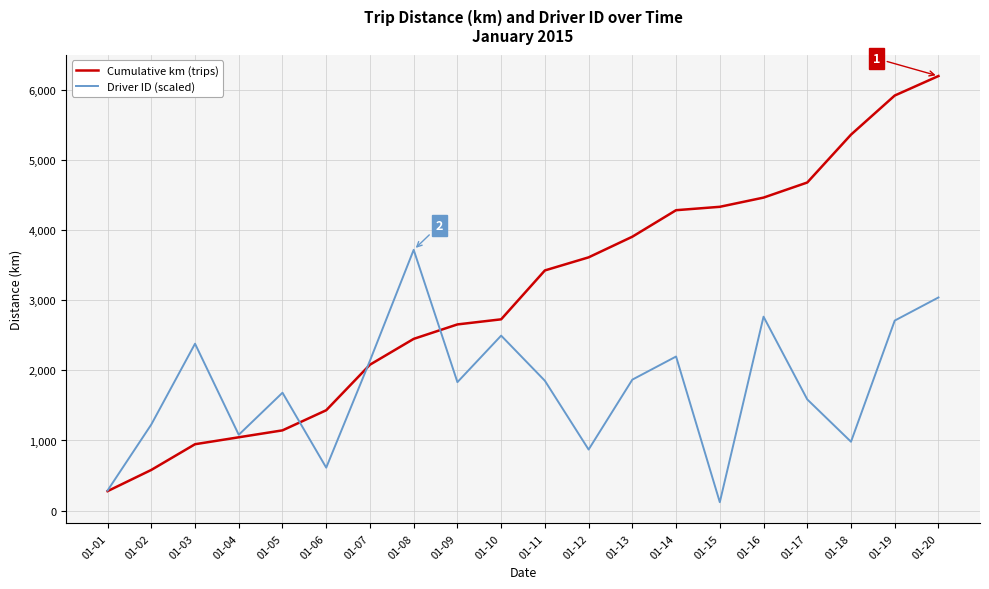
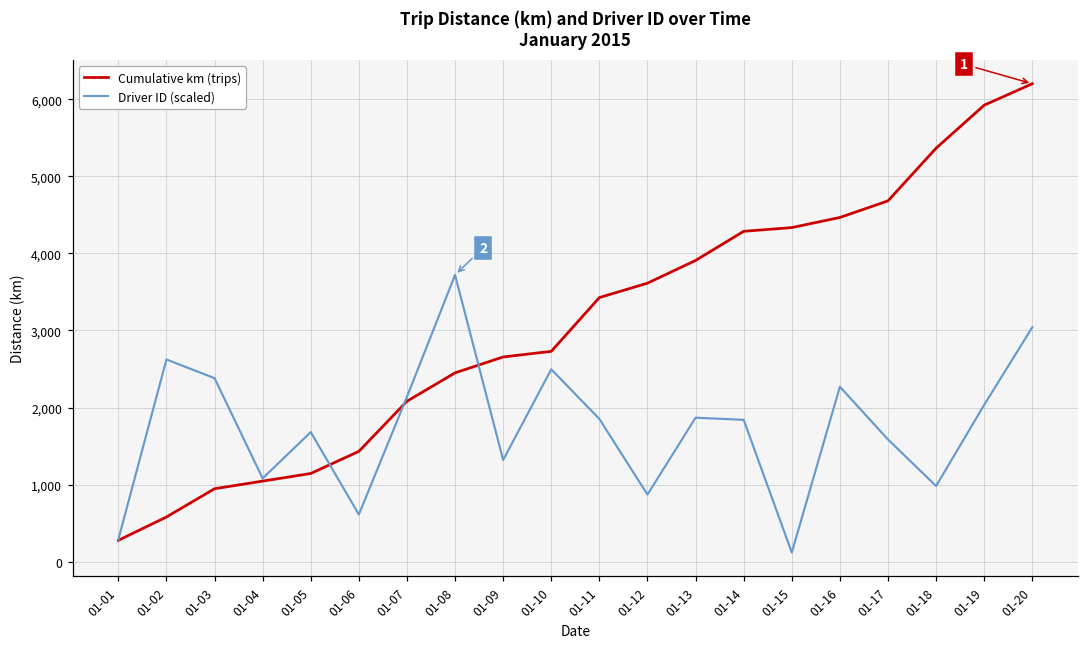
Driver ID (scaled), 01-02: 1,200 -> 2,600
Driver ID (scaled), 01-09: 1,800 -> 1,300
Driver ID (scaled), 01-14: 2,200 -> 1,800
Driver ID (scaled), 01-16: 2,800 -> 2,300
Driver ID (scaled), 01-19: 2,700 -> 2,000
